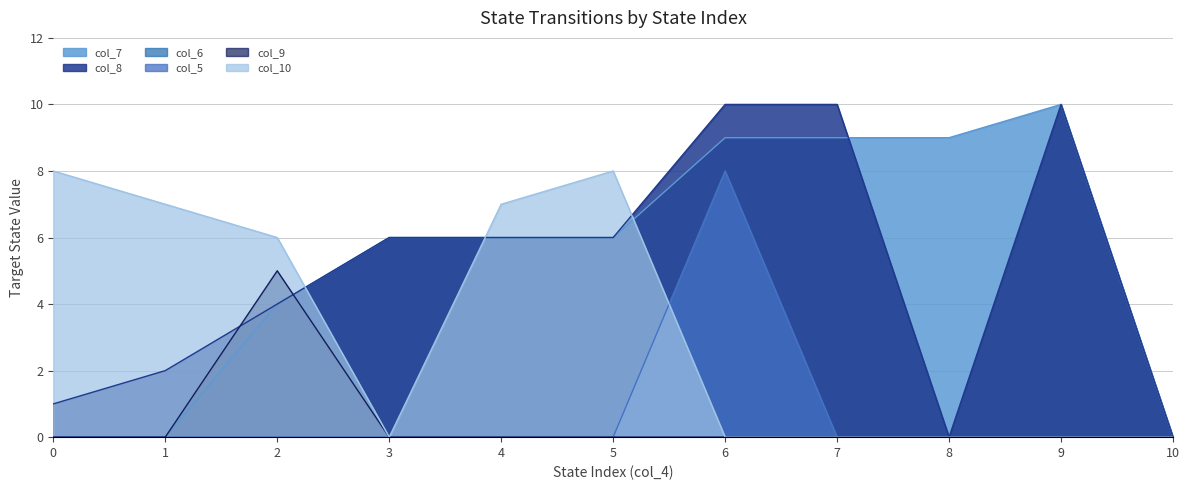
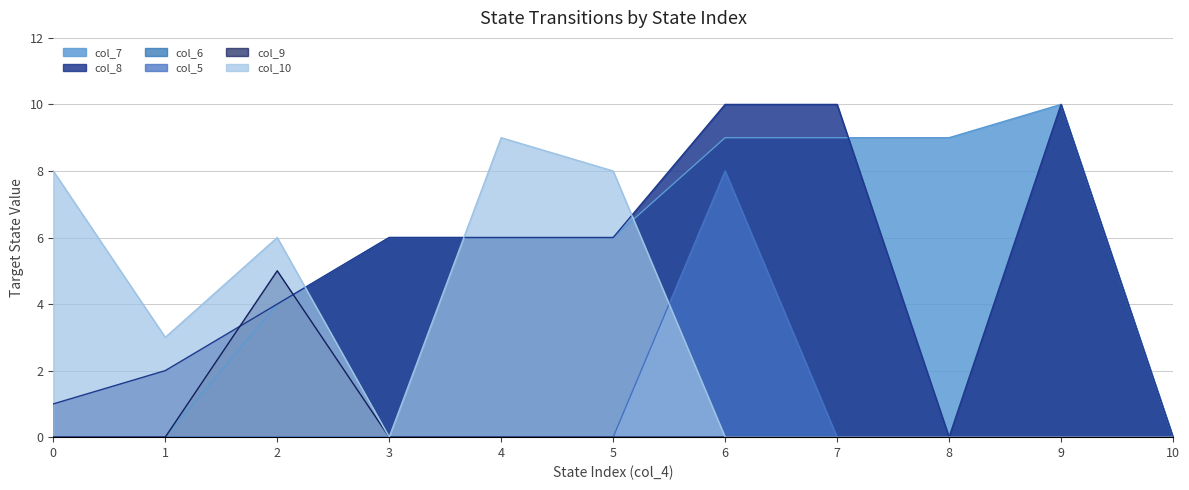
col_10, 1: 7 -> 3
col_10, 4: 7 -> 9
